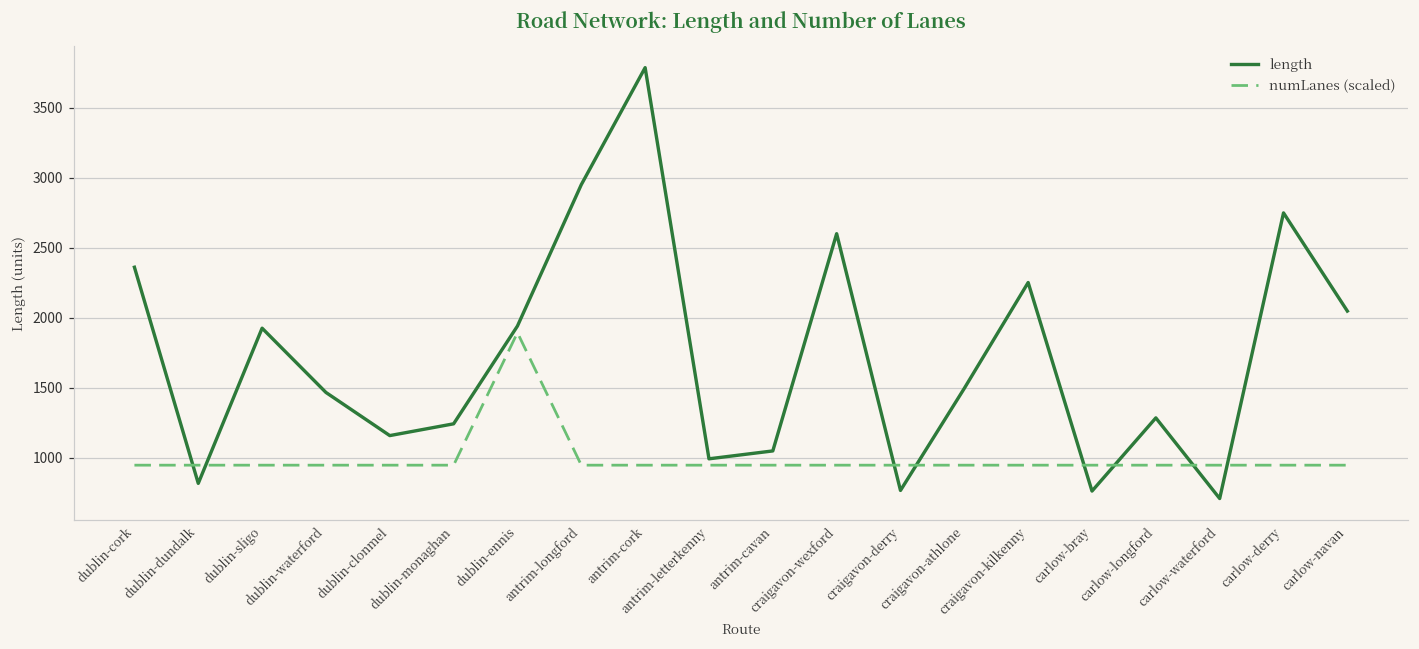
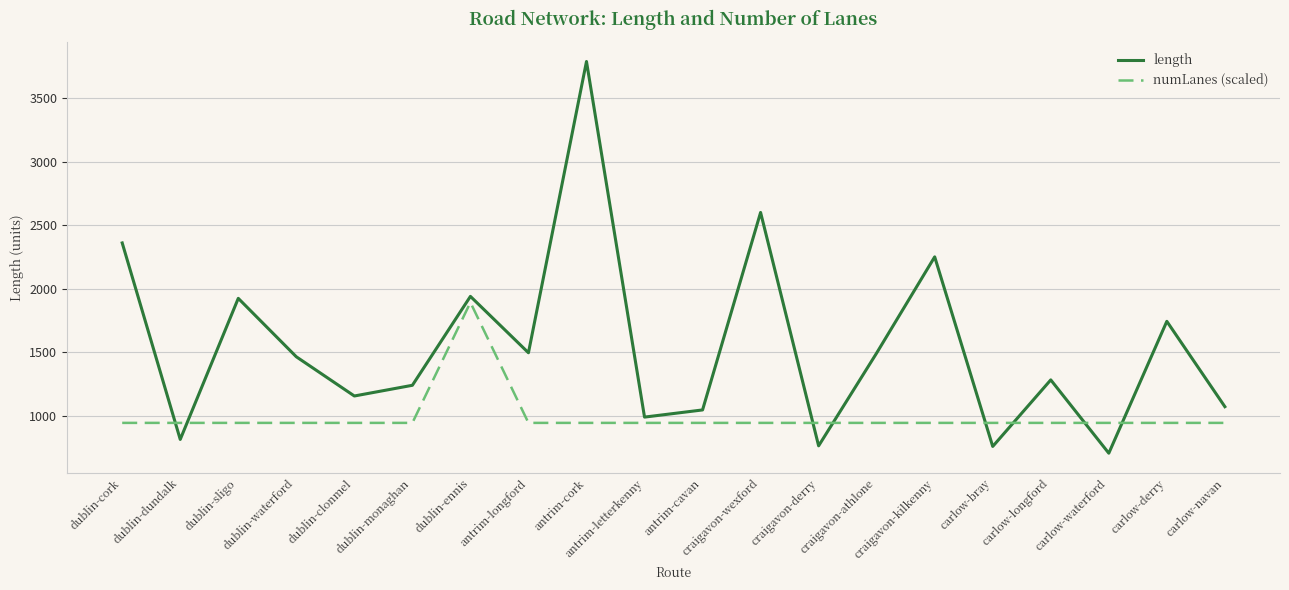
length, antrim-longford: 2950 -> 1500
length, carlow-derry: 2750 -> 1740
length, carlow-navan: 2050 -> 1070
